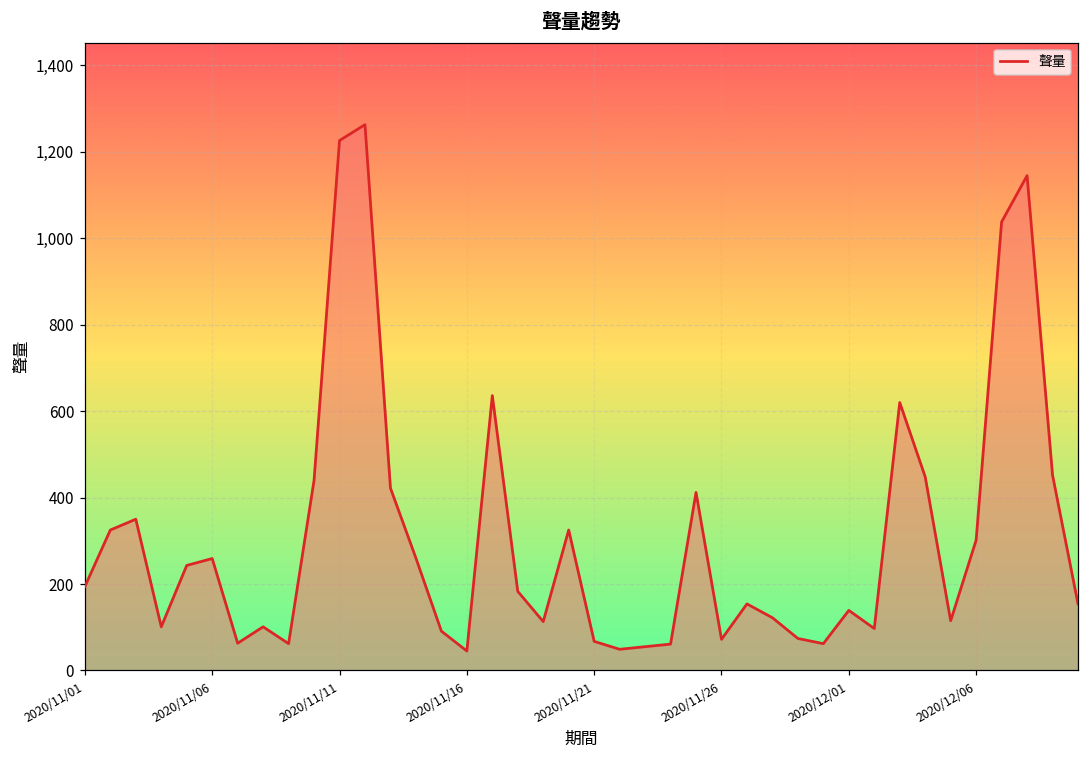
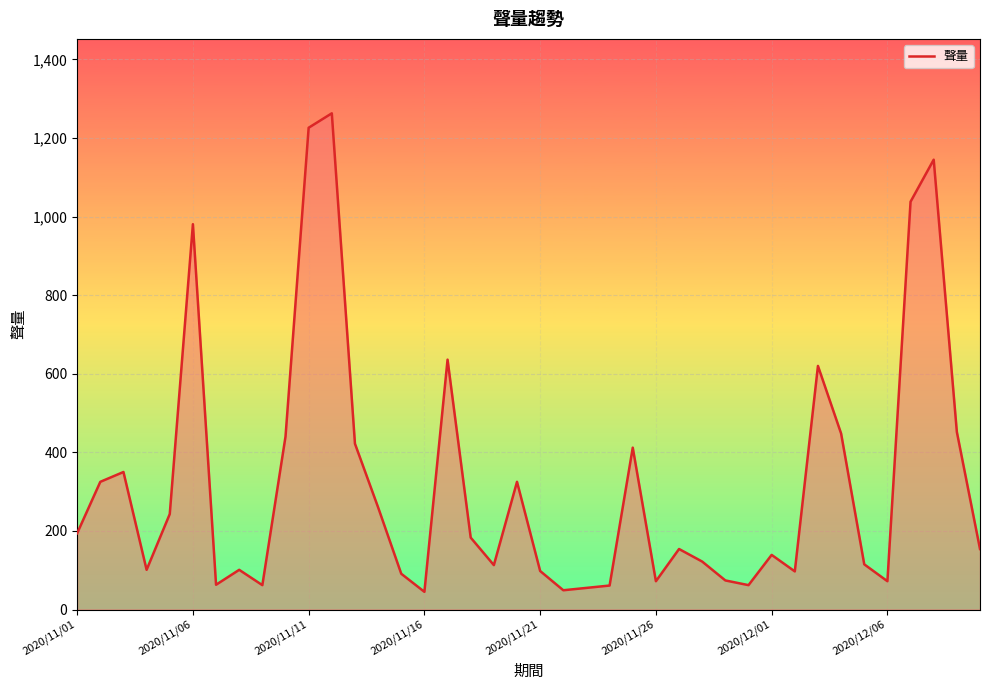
2020/11/06: 260 -> 980
2020/11/21: 70 -> 100
2020/12/06: 300 -> 70
